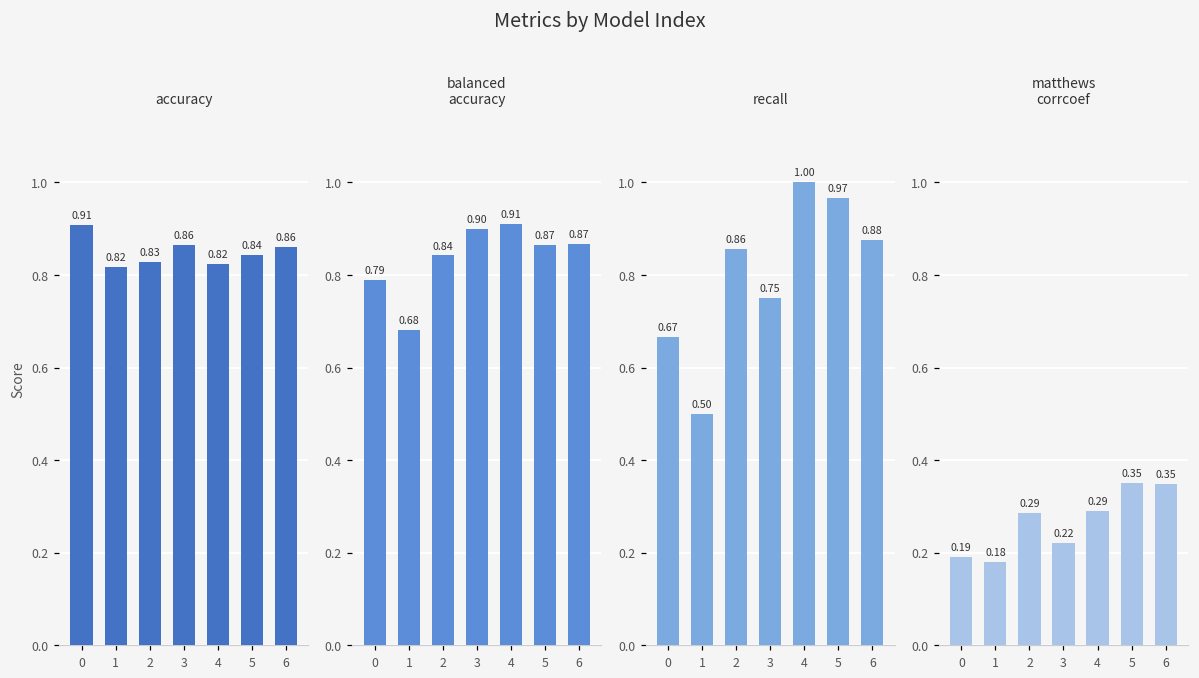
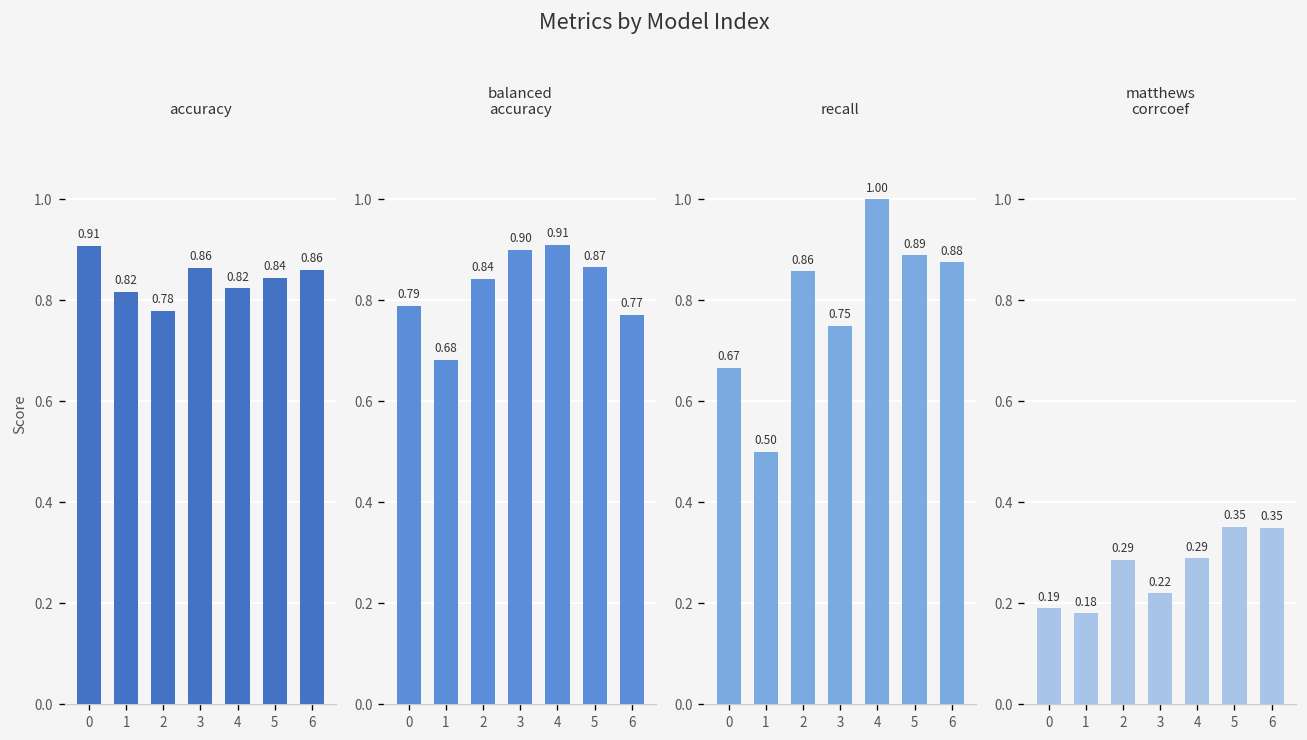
accuracy, 2: 0.83 -> 0.78
balanced accuracy, 6: 0.87 -> 0.77
recall, 5: 0.97 -> 0.89
